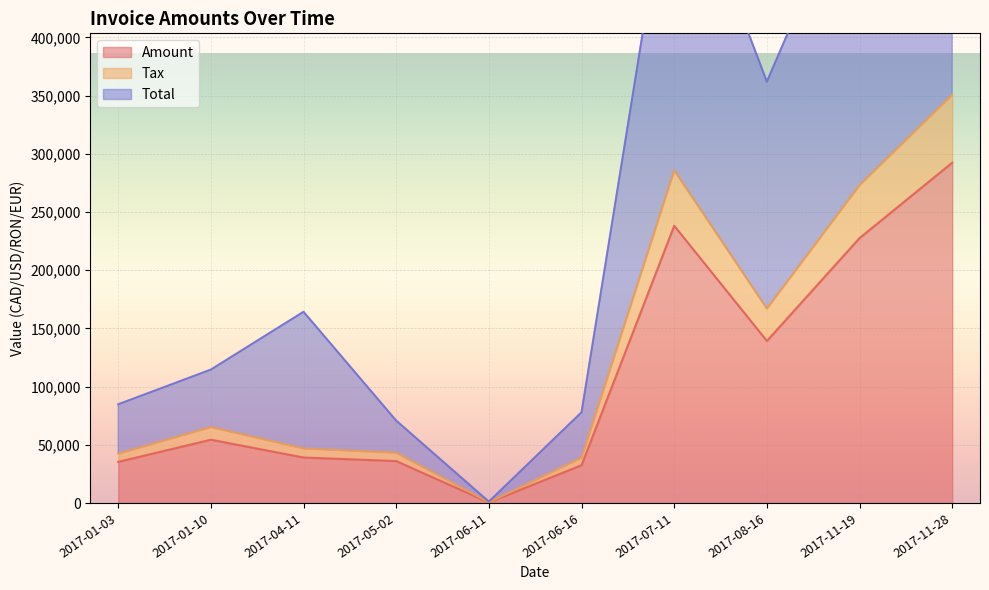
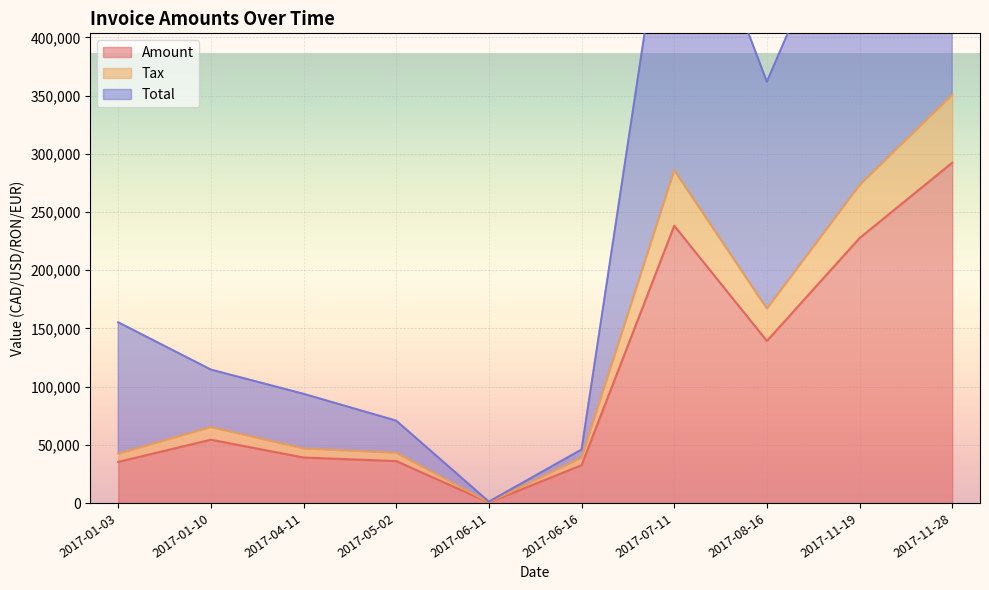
Total, 2017-01-03: 42,000 -> 113,000
Total, 2017-04-11: 117,000 -> 47,000
Total, 2017-06-16: 39,000 -> 7,000
